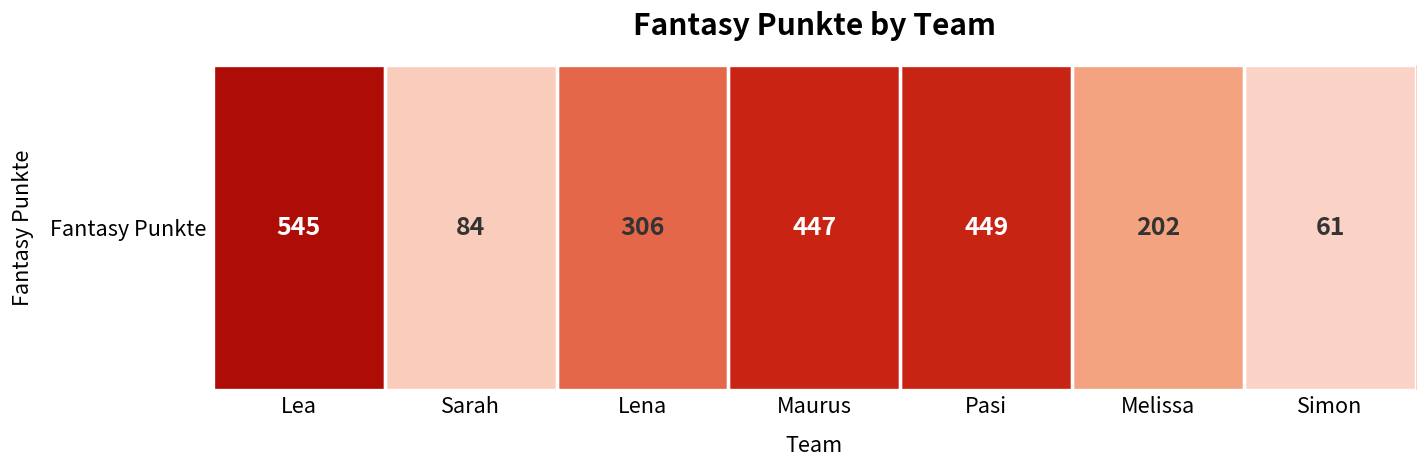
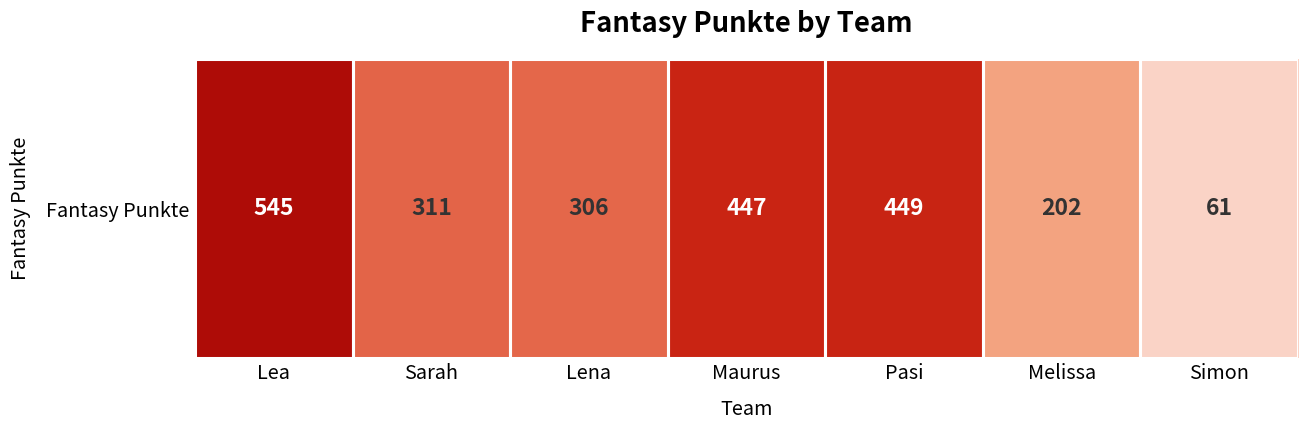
Fantasy Punkte, Sarah: 84 -> 311
